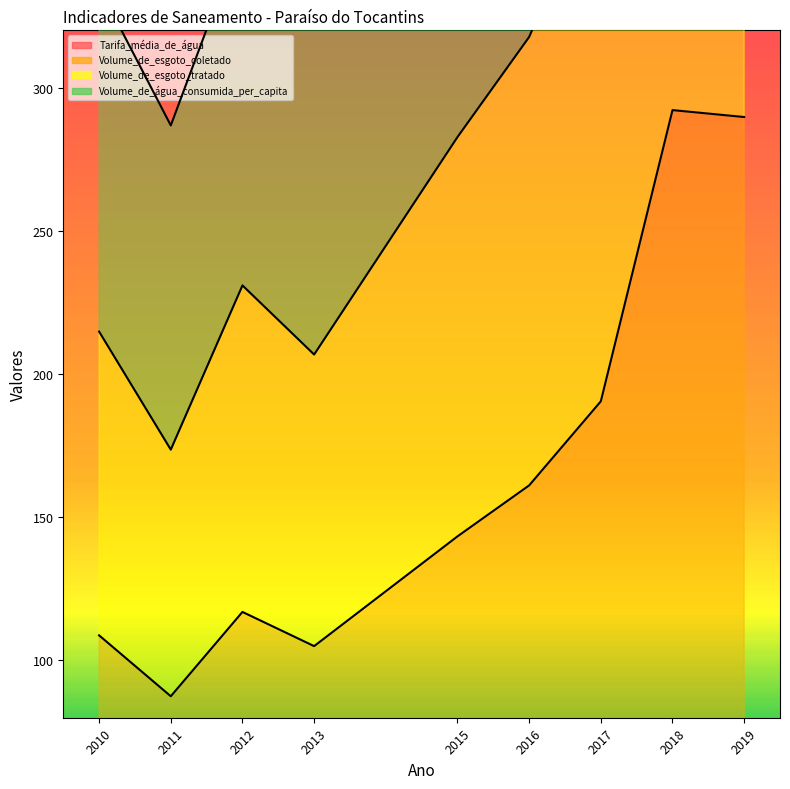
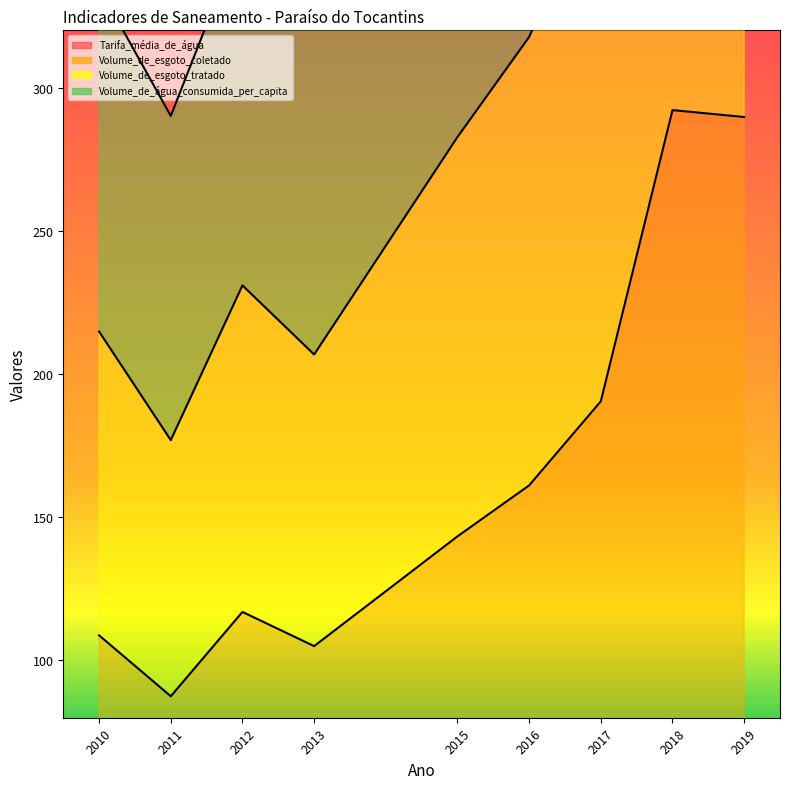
Volume_de_esgoto_tratado, 2011: 86 -> 89
